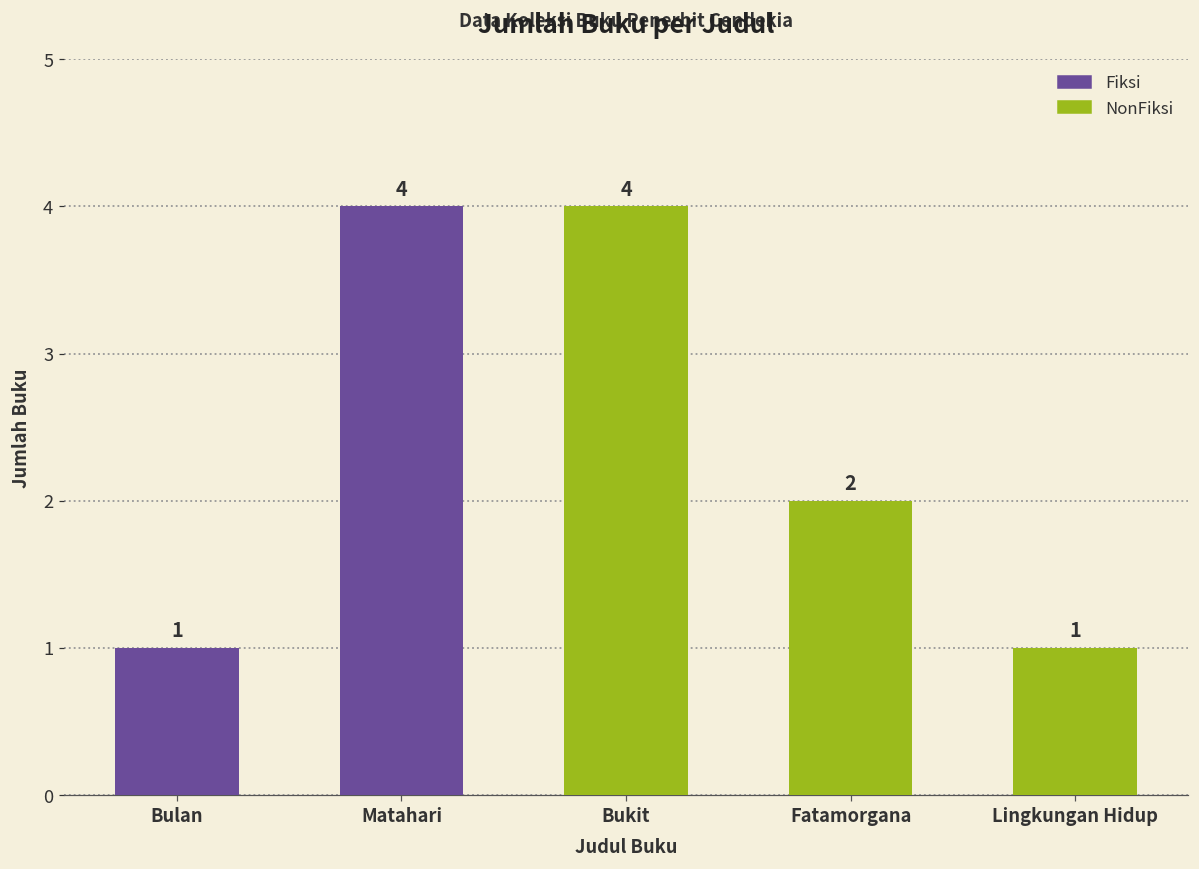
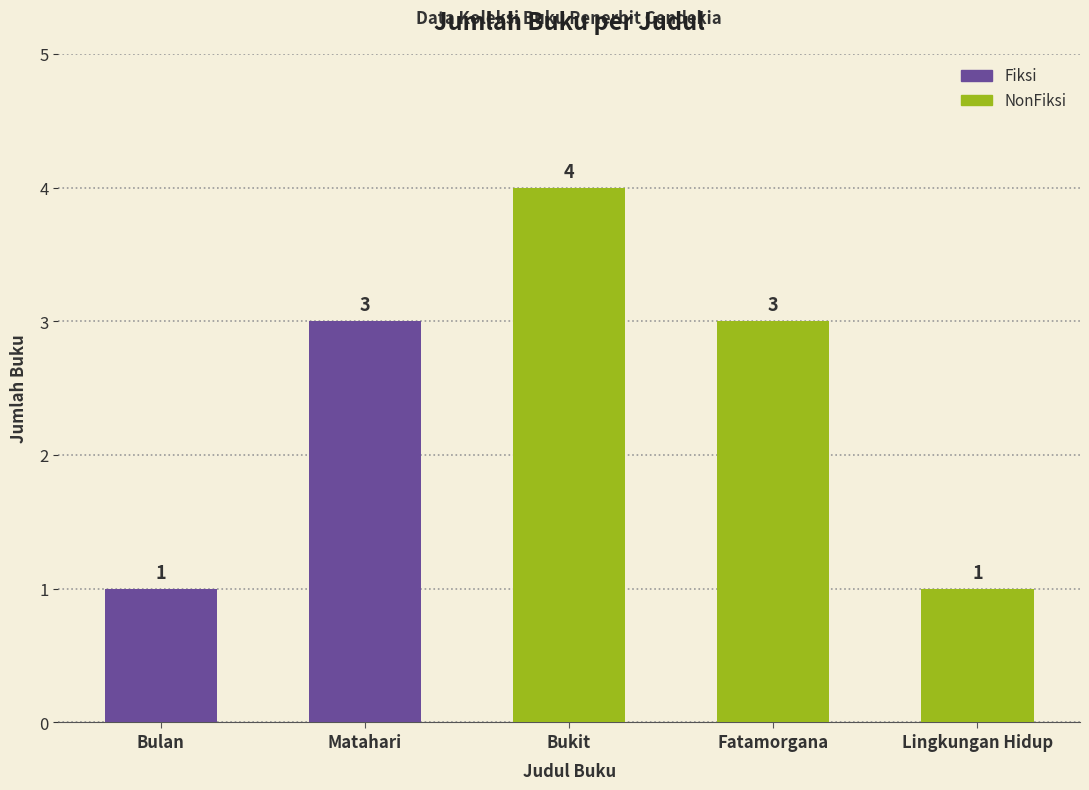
Matahari: 4 -> 3
Fatamorgana: 2 -> 3
